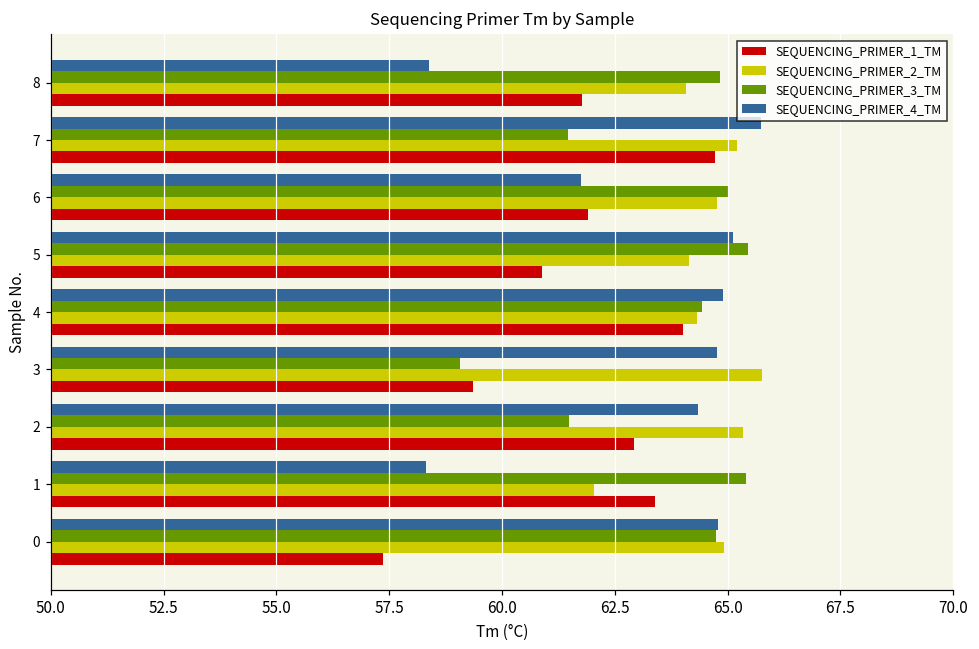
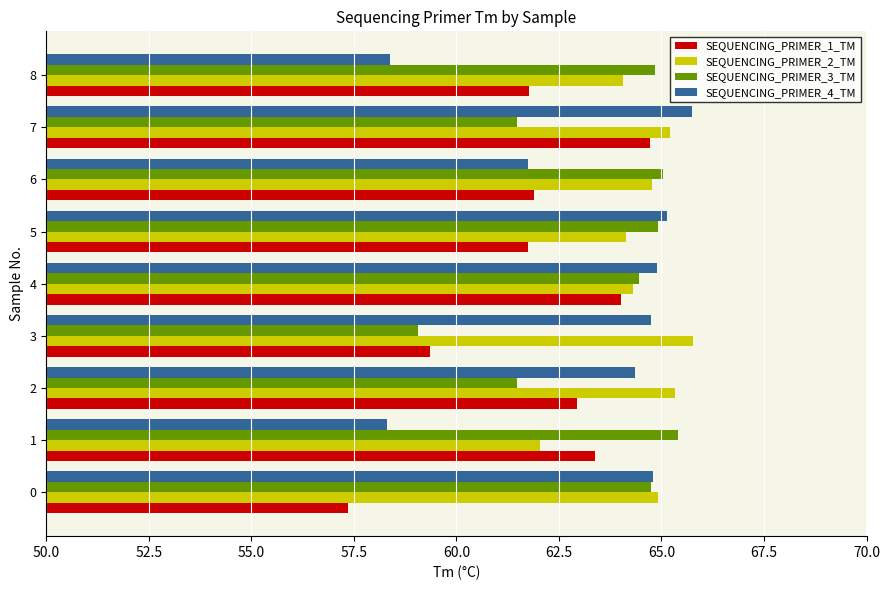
SEQUENCING_PRIMER_3_TM, 5: 65.4 -> 64.9
SEQUENCING_PRIMER_1_TM, 5: 60.9 -> 61.7
